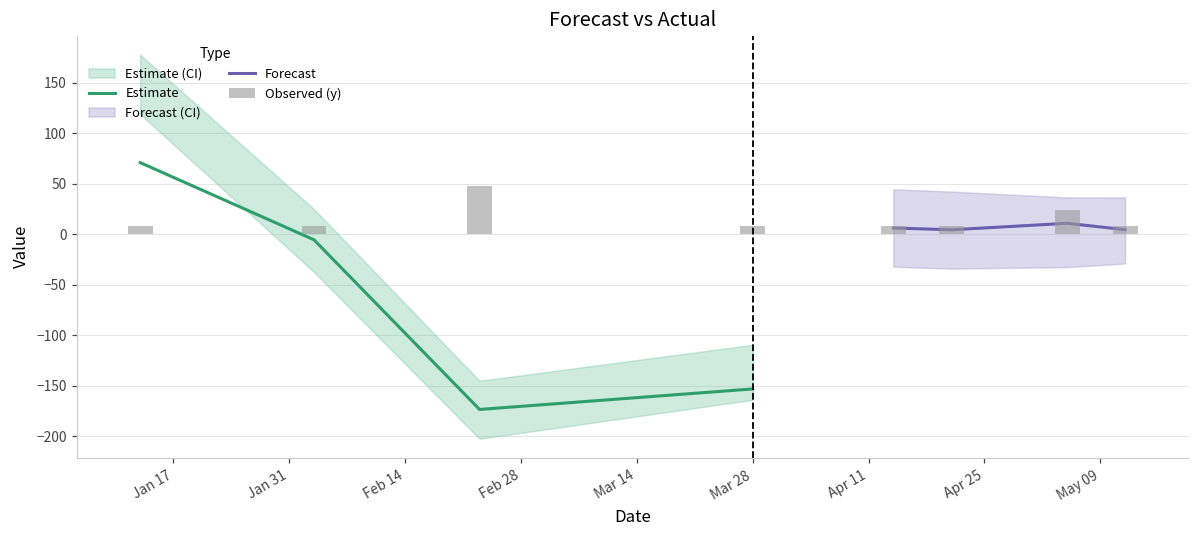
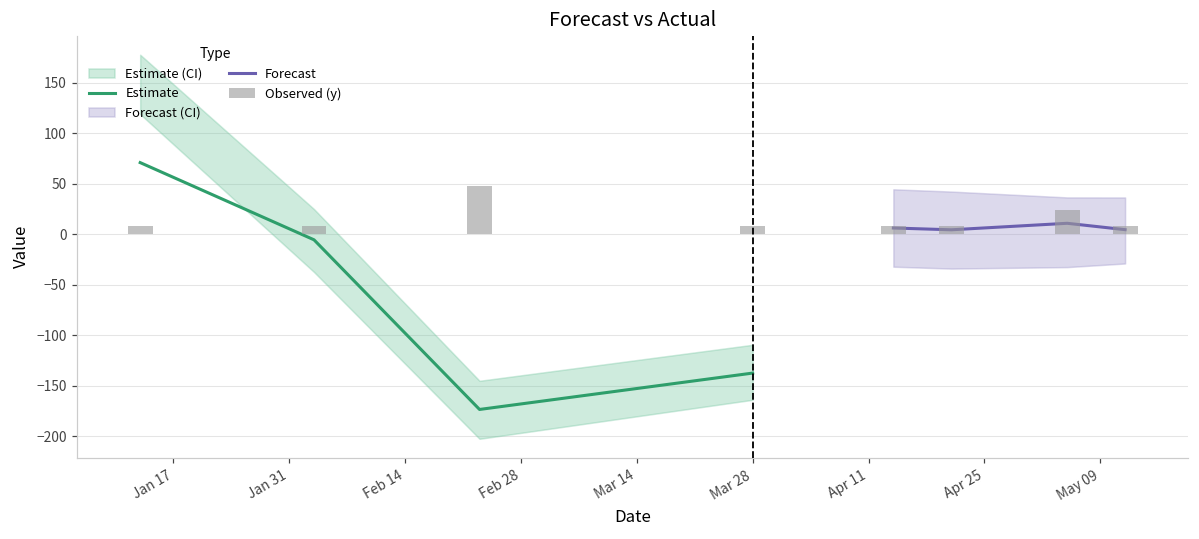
Estimate, Mar 28: -150 -> -140
